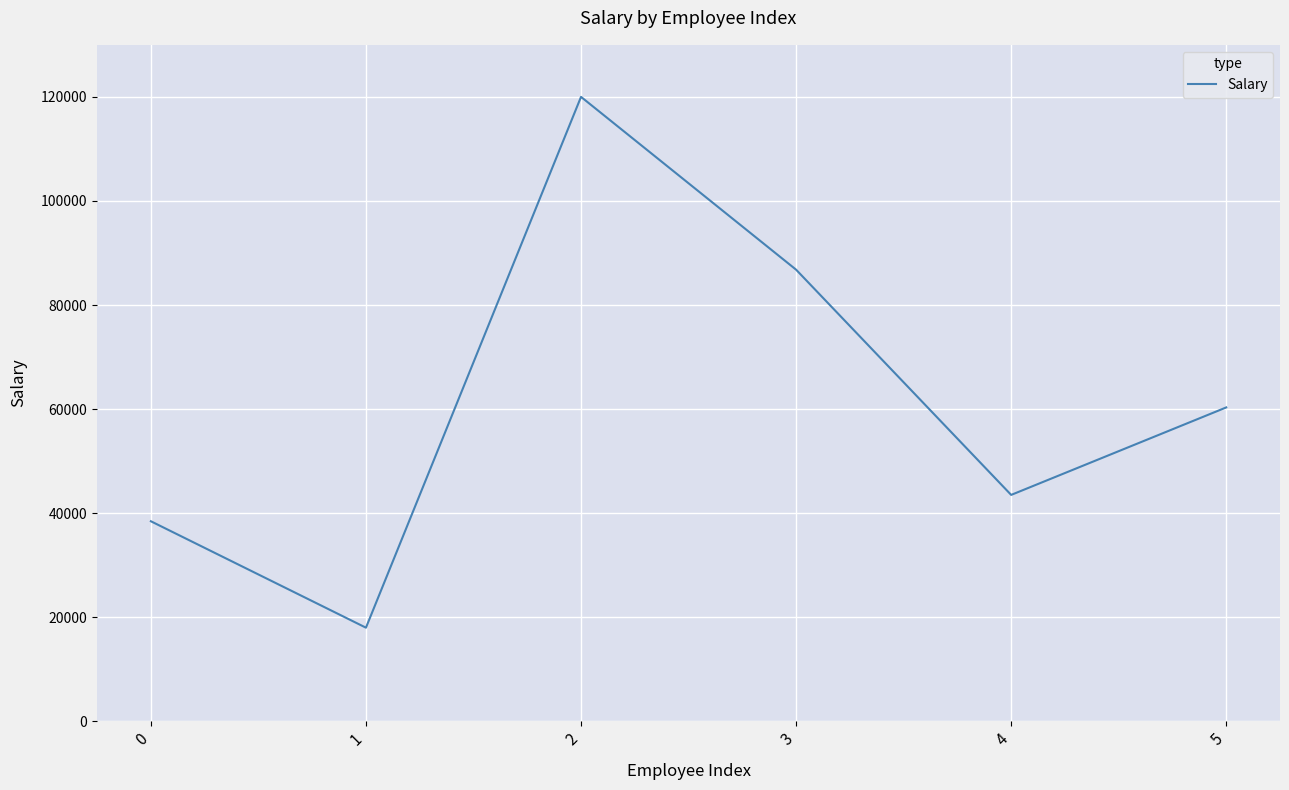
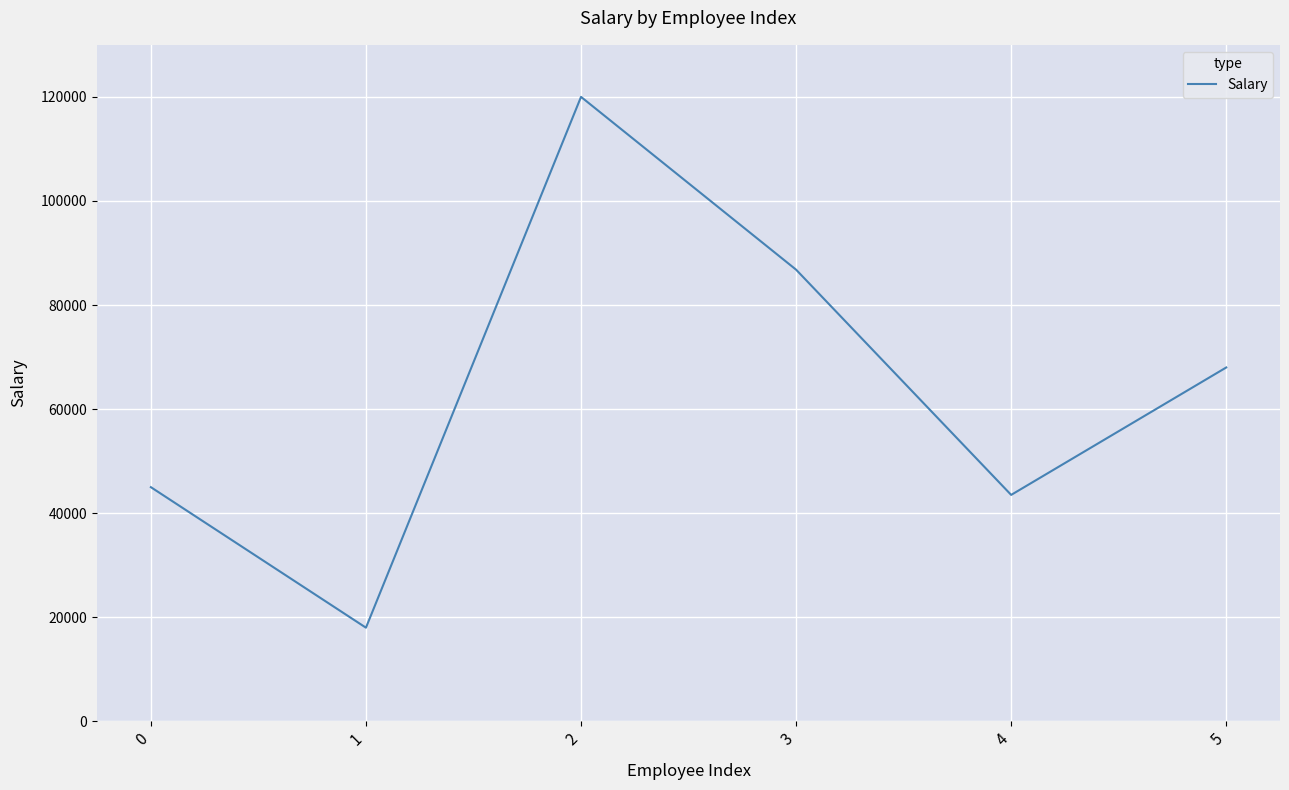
0: 38000 -> 45000
5: 60000 -> 68000
